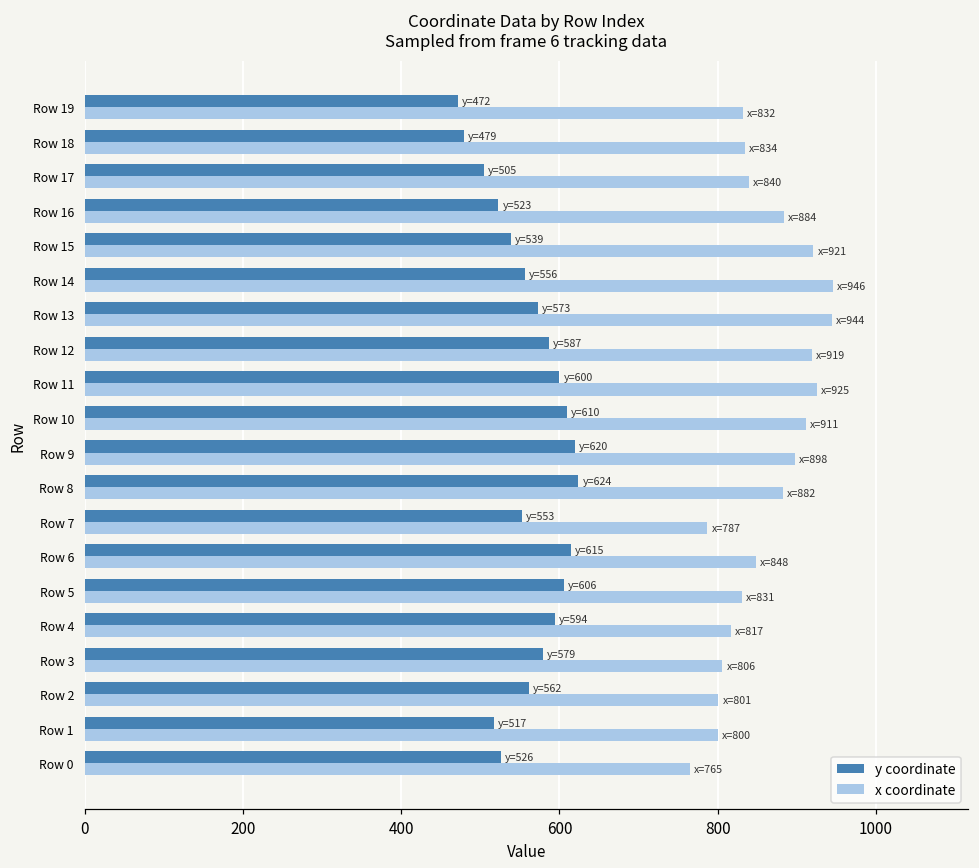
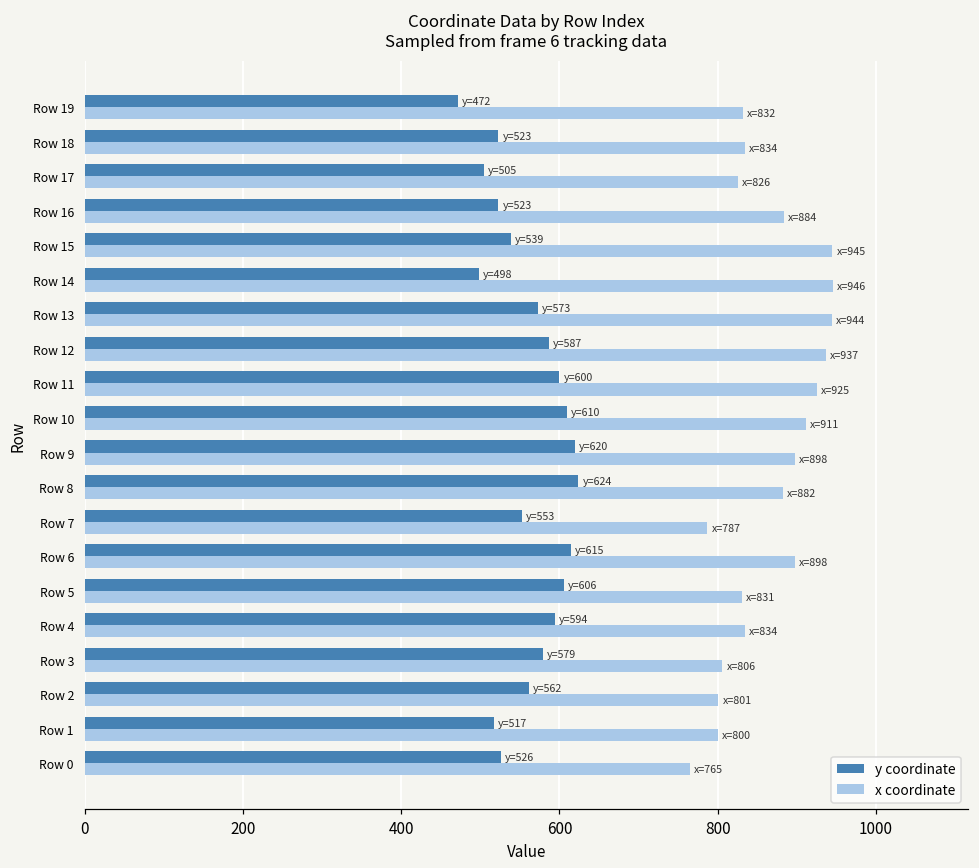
y coordinate, Row 18: 479 -> 523
x coordinate, Row 17: 840 -> 826
x coordinate, Row 15: 921 -> 945
y coordinate, Row 14: 556 -> 498
x coordinate, Row 12: 919 -> 937
x coordinate, Row 6: 848 -> 898
x coordinate, Row 4: 817 -> 834
